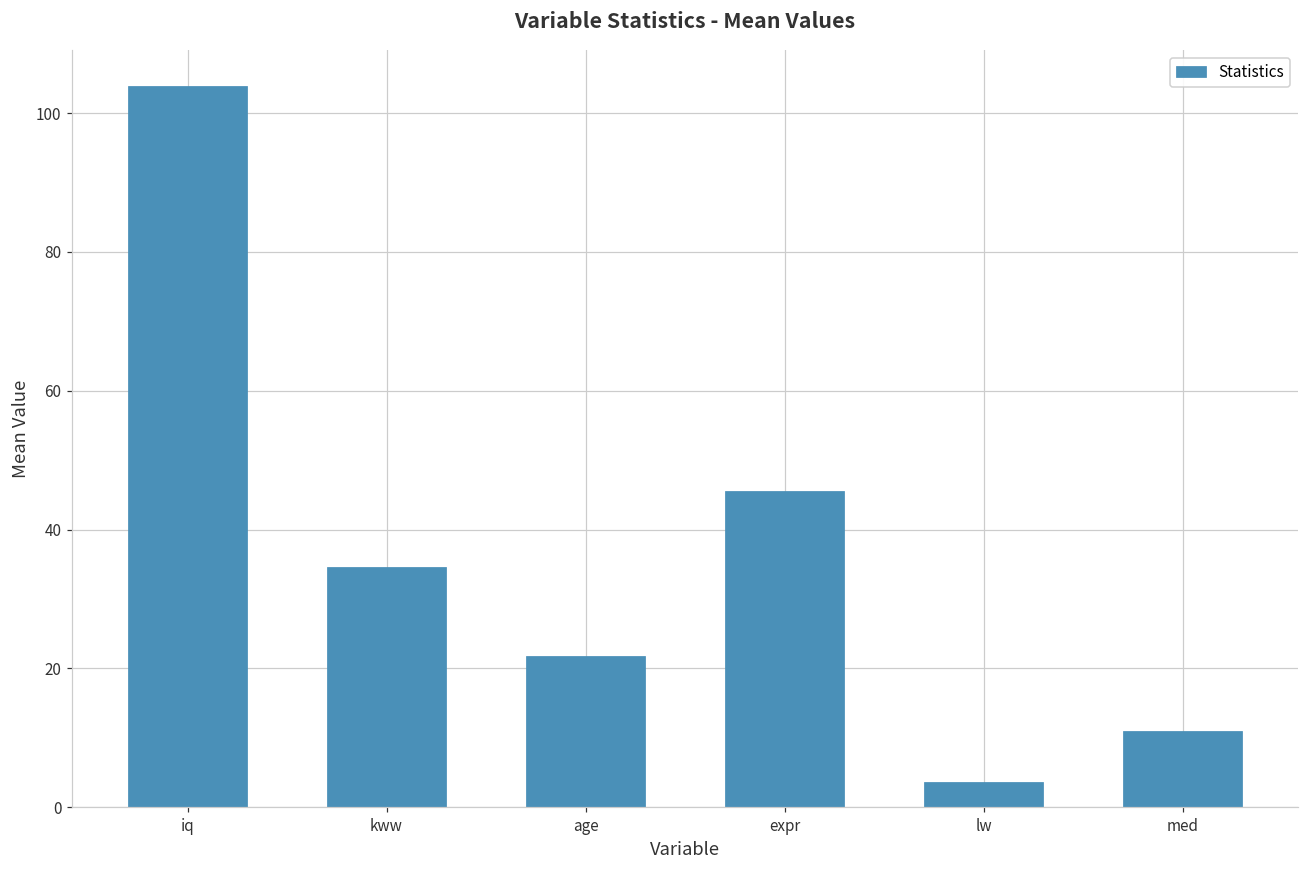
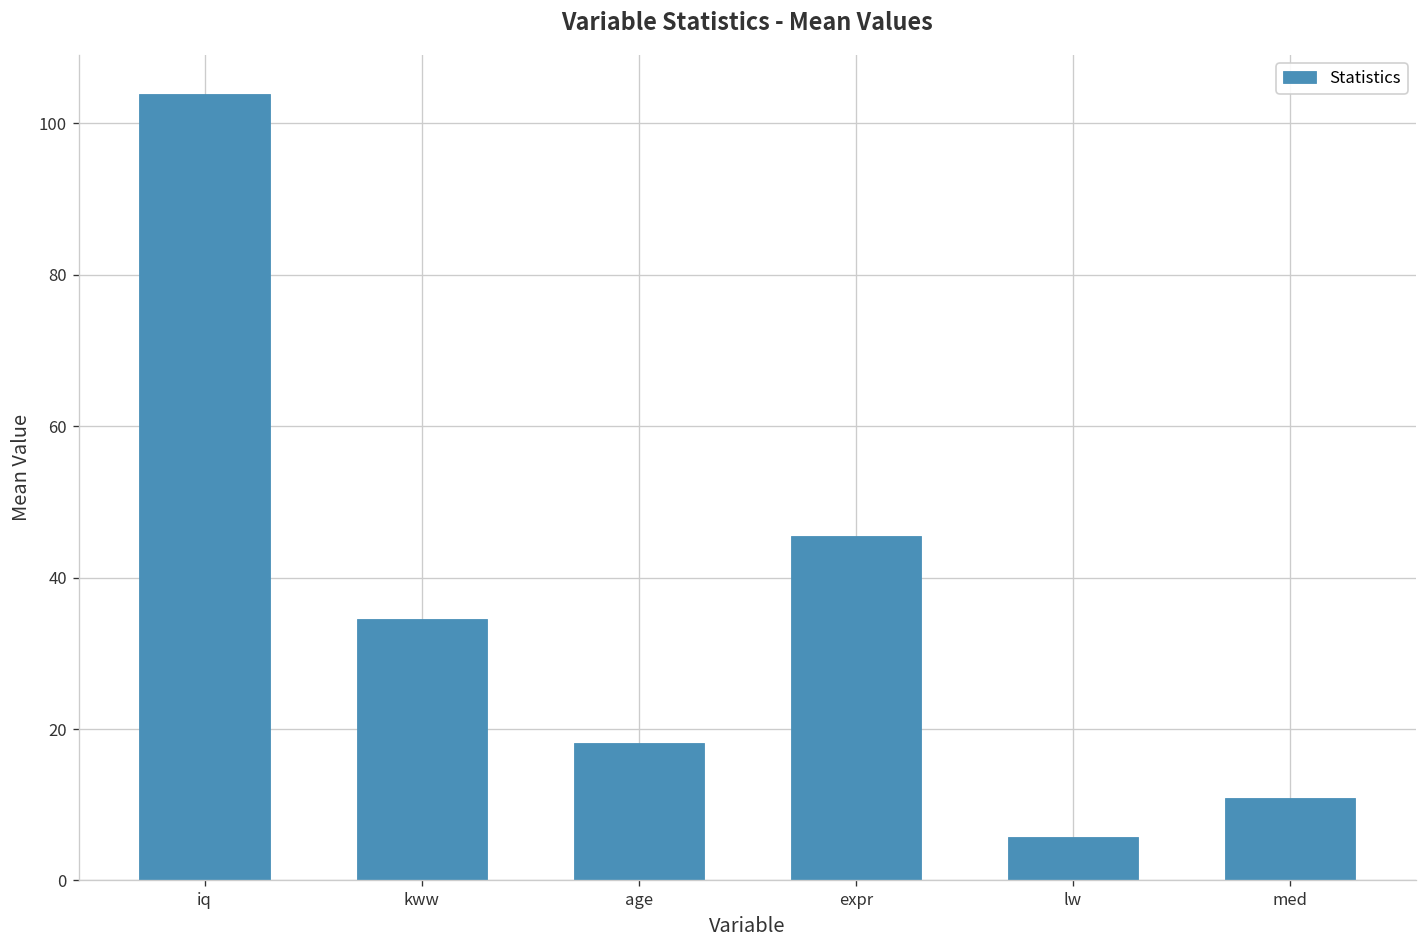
age: 22 -> 18
lw: 4 -> 6
